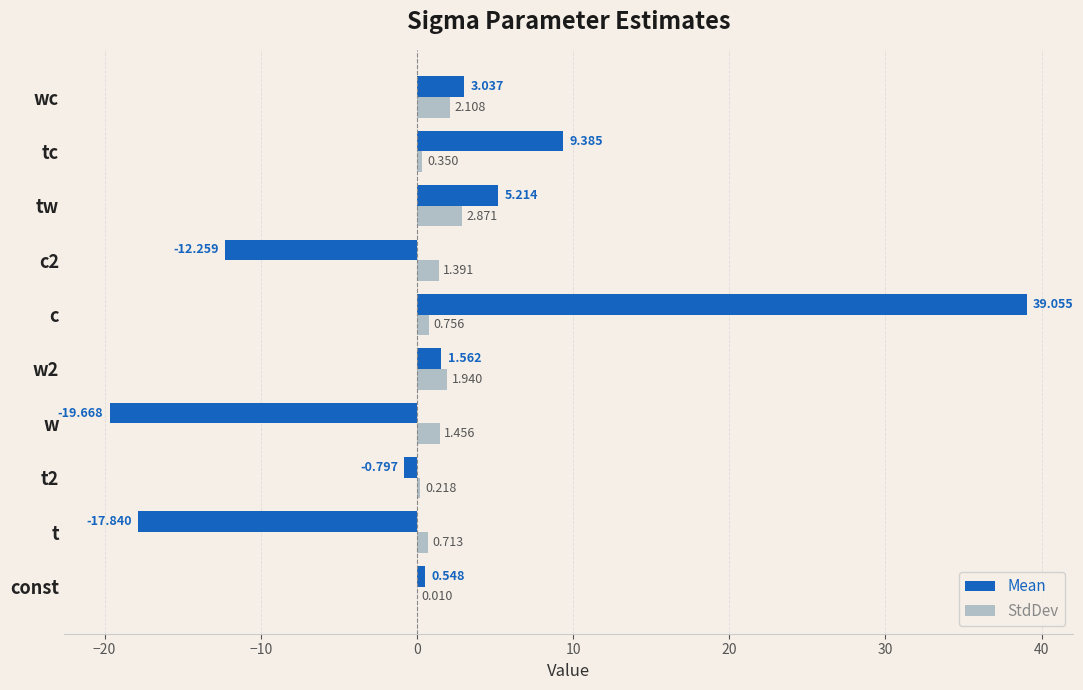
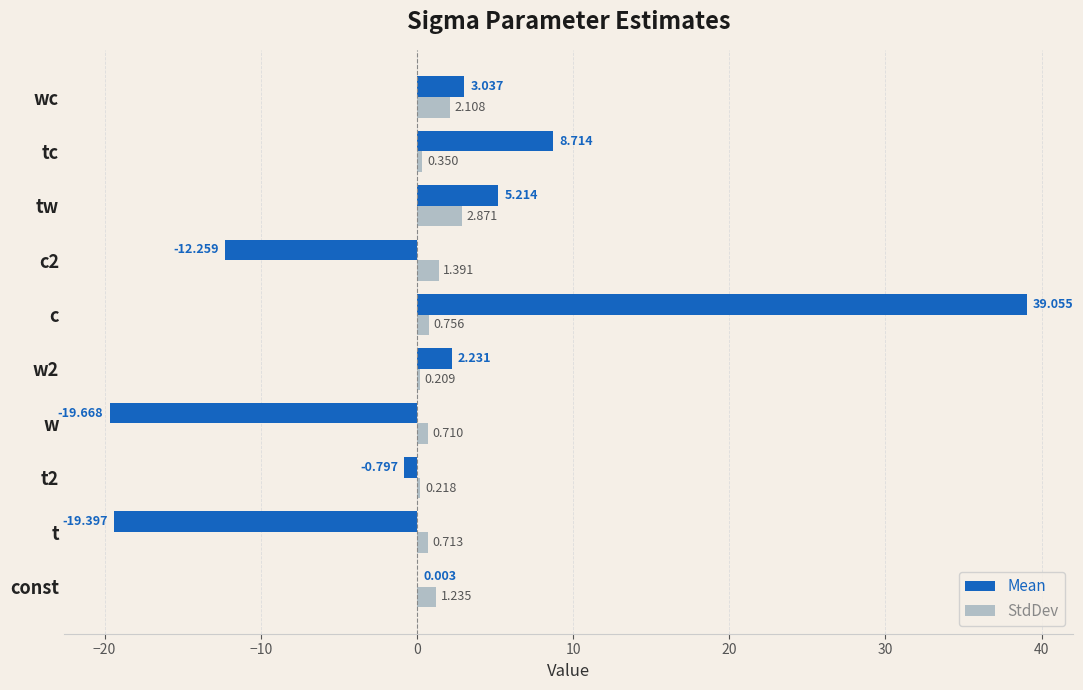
Mean, tc: 9.385 -> 8.714
Mean, w2: 1.562 -> 2.231
StdDev, w2: 1.940 -> 0.209
StdDev, w: 1.456 -> 0.710
Mean, t: -17.840 -> -19.397
Mean, const: 0.548 -> 0.003
StdDev, const: 0.010 -> 1.235
